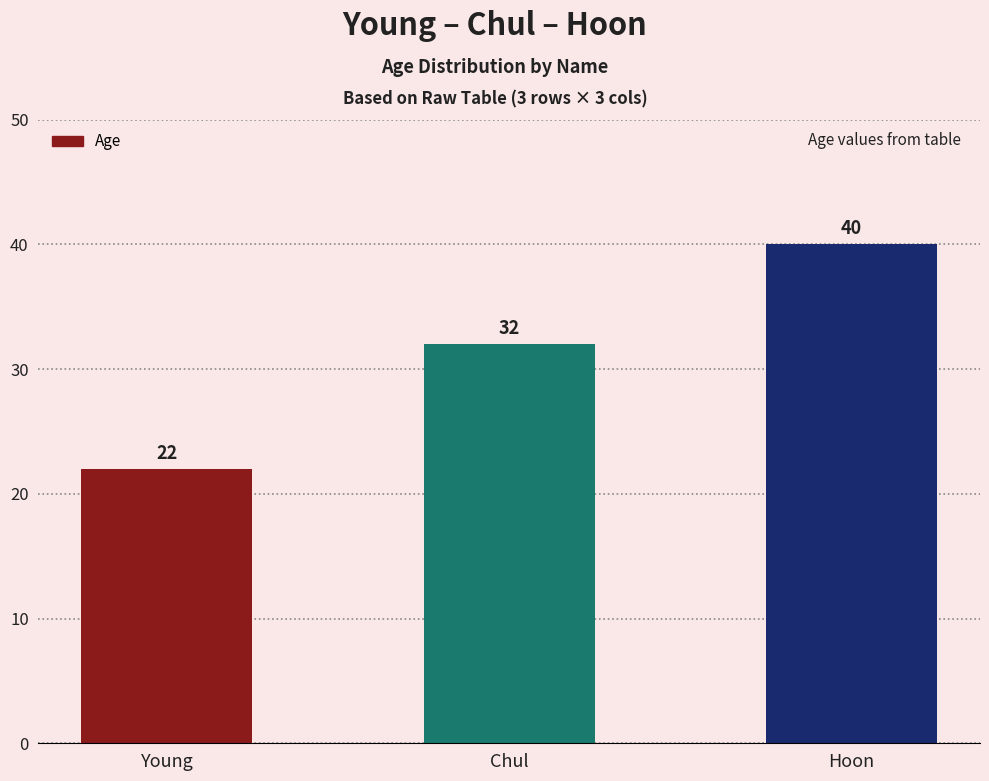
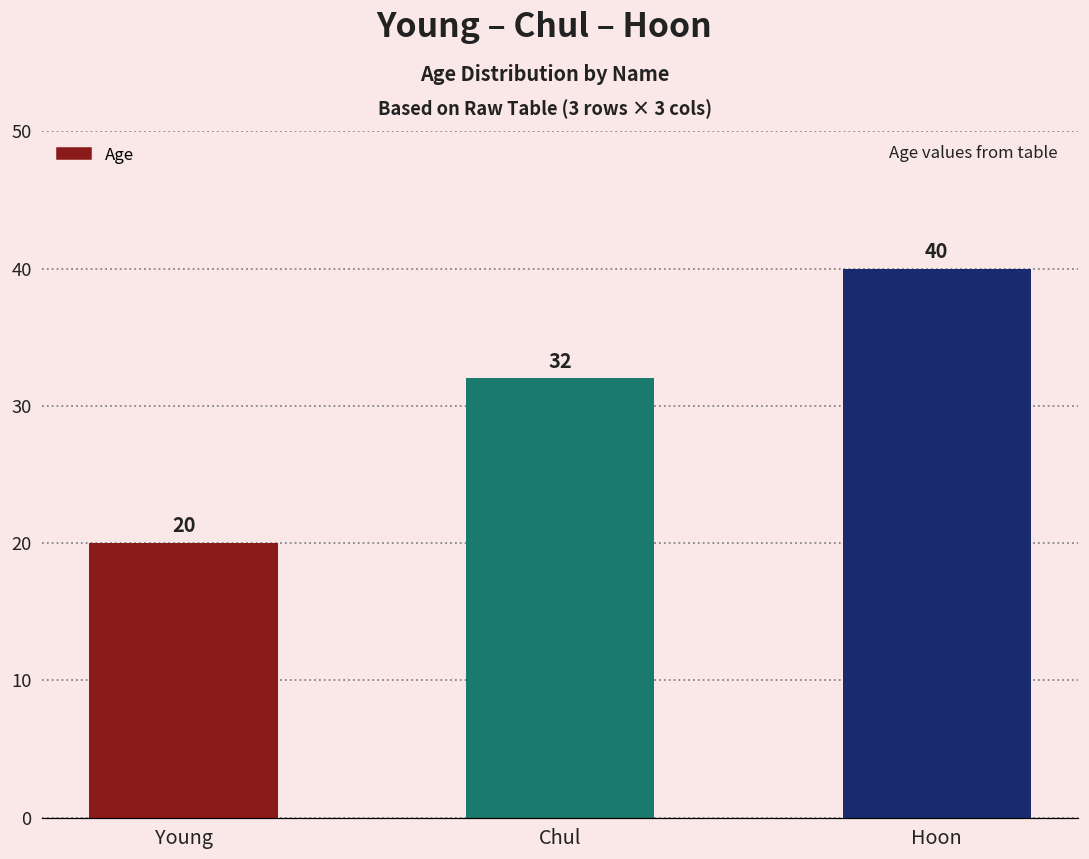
Young: 22 -> 20
